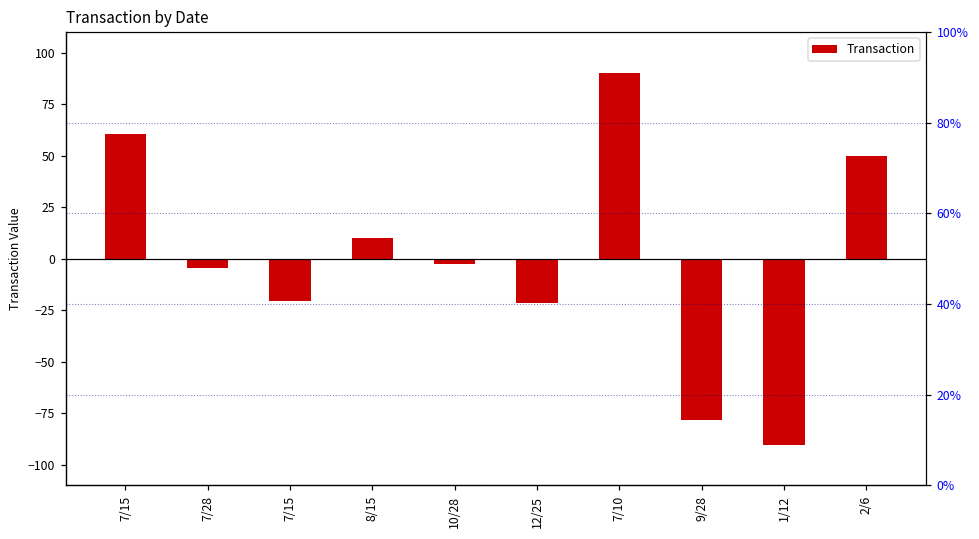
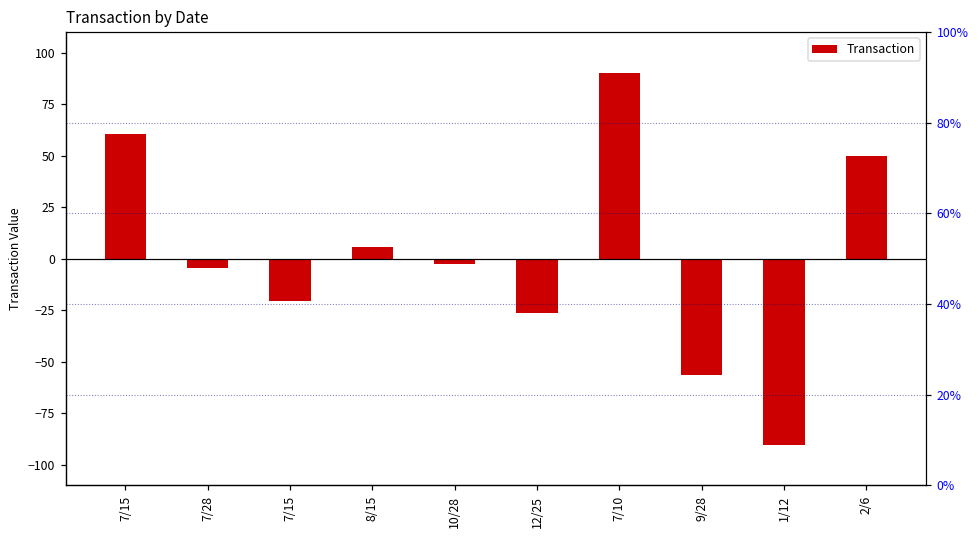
8/15: 10 -> 6
12/25: -21 -> -27
9/28: -78 -> -56
